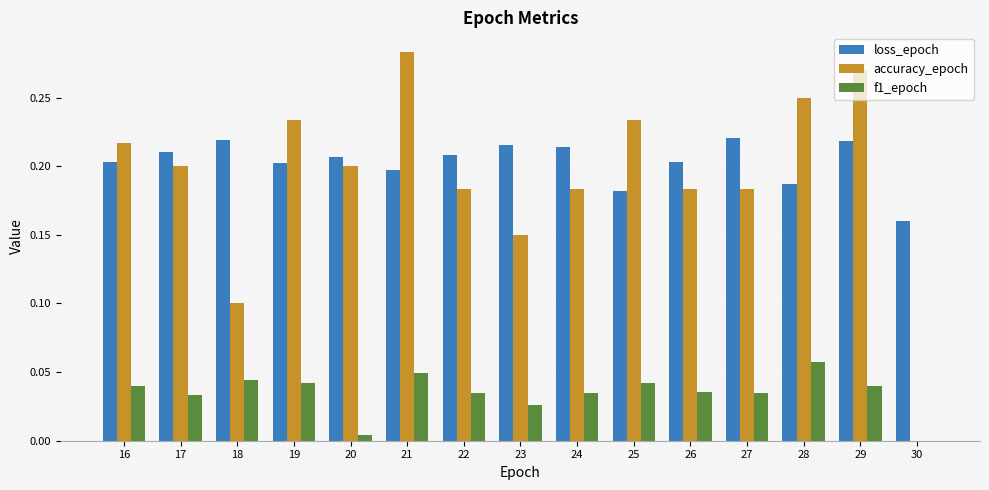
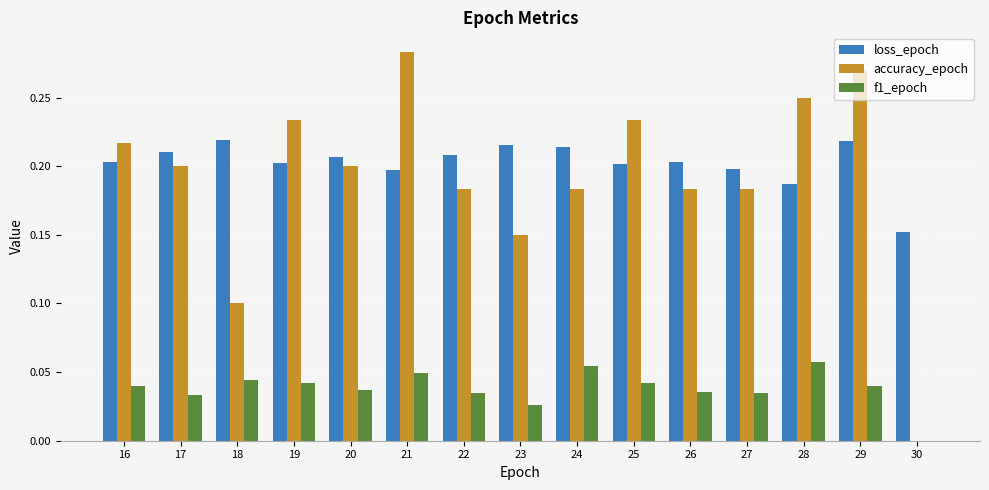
f1_epoch, 20: 0.004 -> 0.037
f1_epoch, 24: 0.034 -> 0.054
loss_epoch, 25: 0.182 -> 0.202
loss_epoch, 27: 0.221 -> 0.198
loss_epoch, 30: 0.160 -> 0.152
